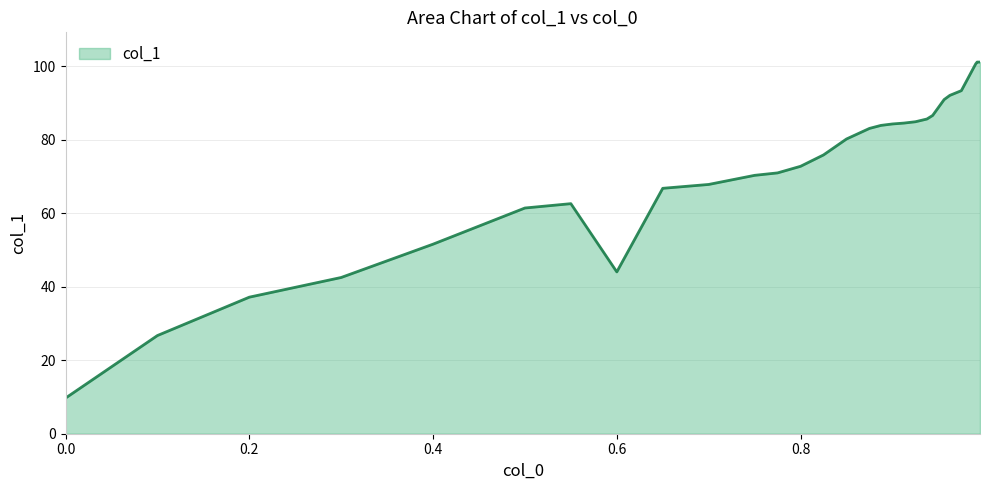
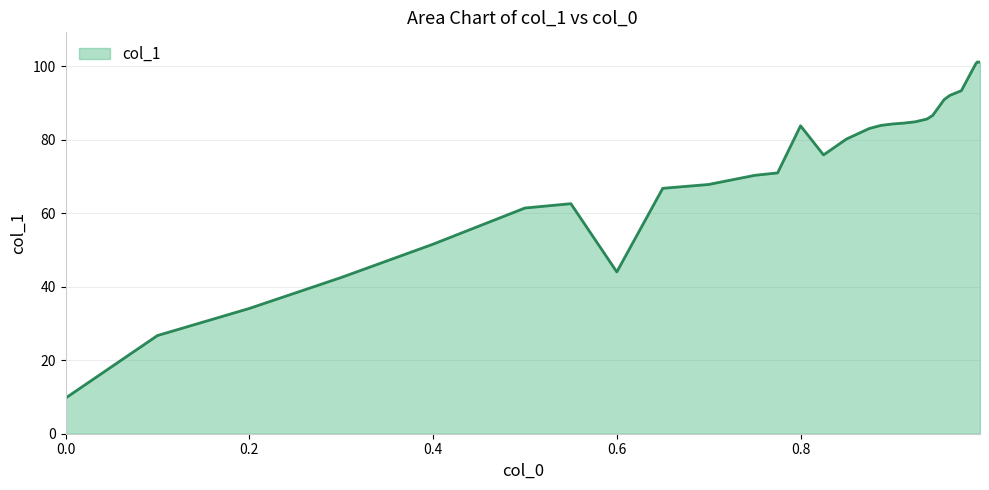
0.2: 37 -> 34
0.8: 73 -> 84
